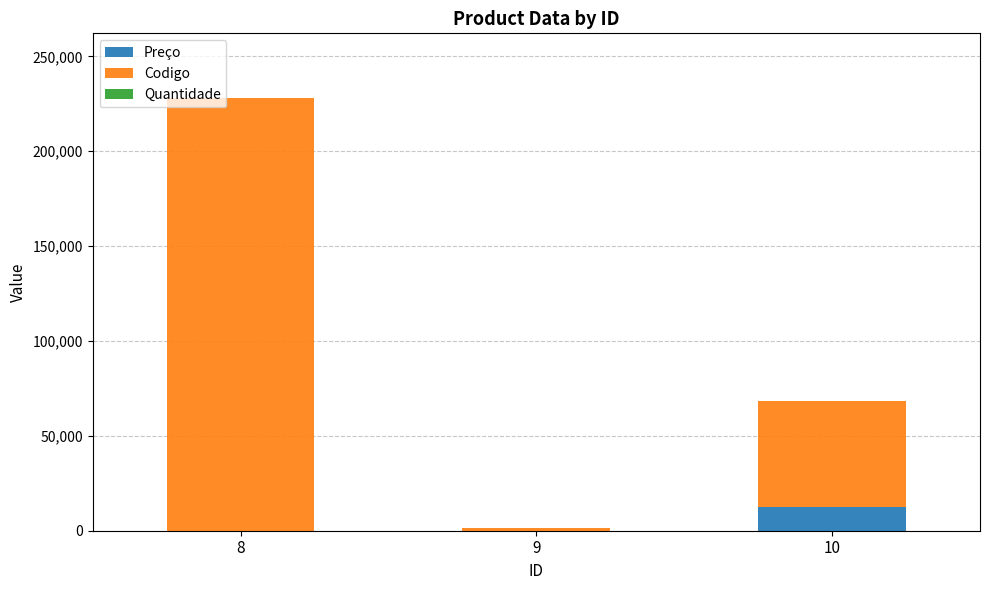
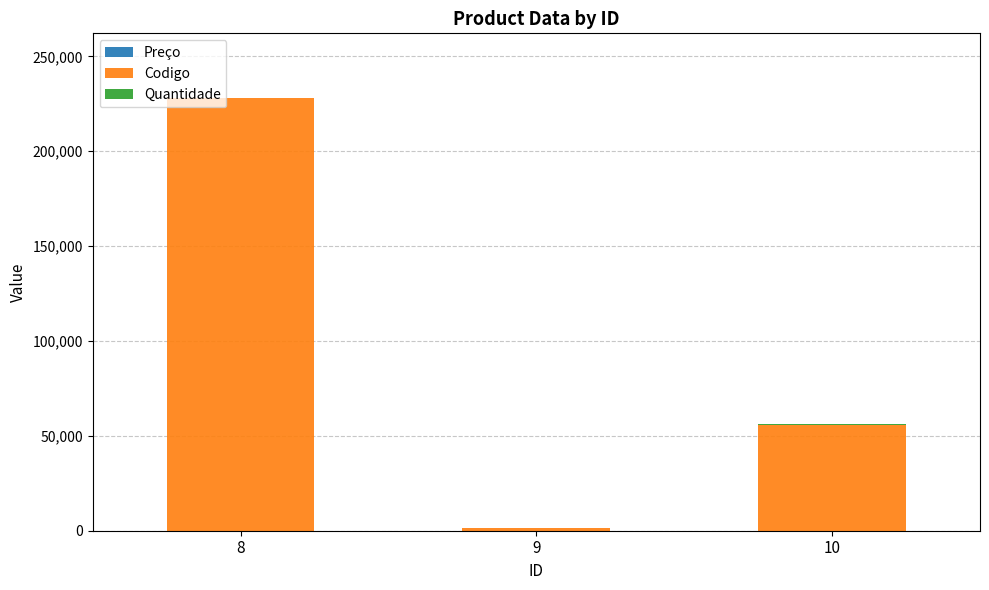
Preço, 10: 12,000 -> 0
